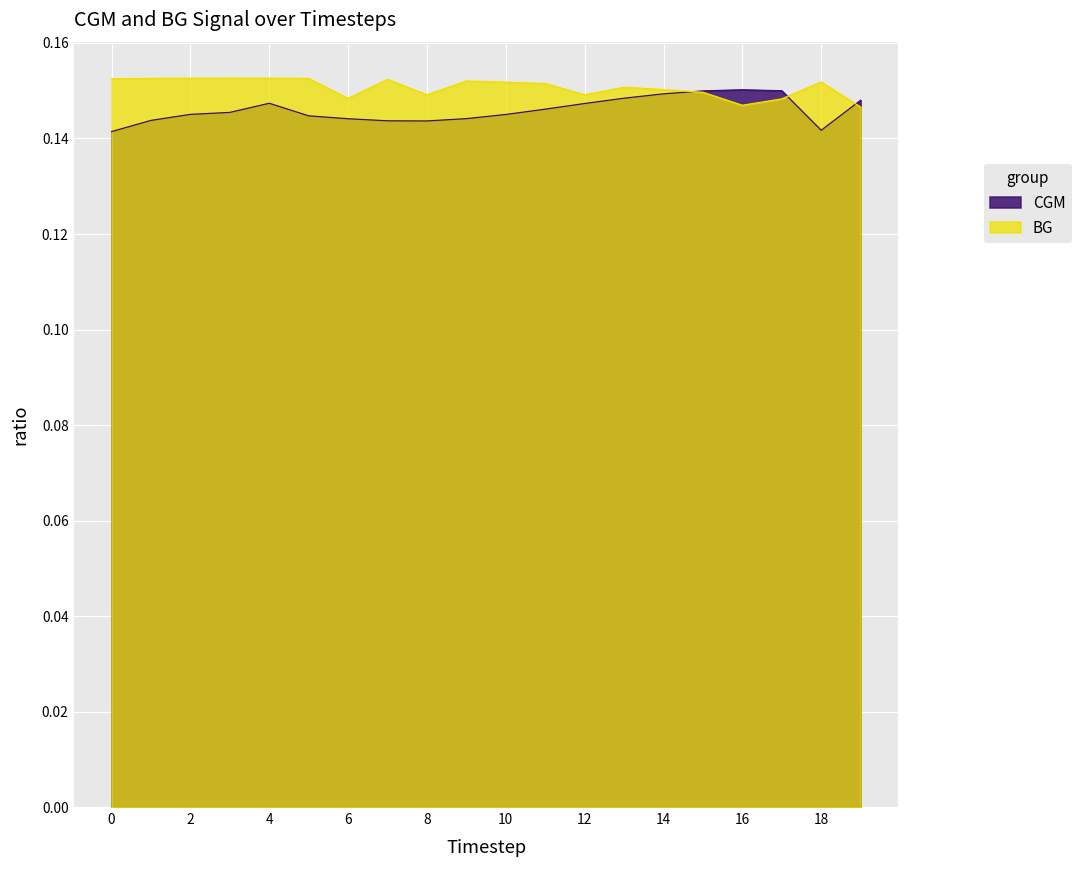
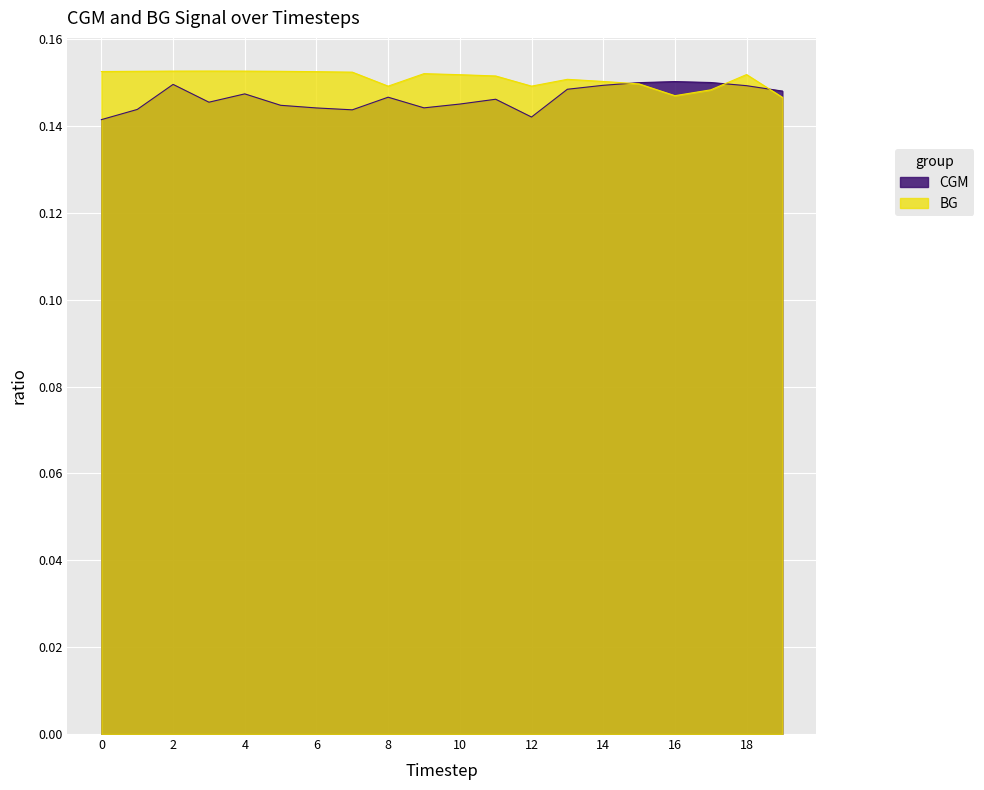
CGM, 2: 0.145 -> 0.150
BG, 6: 0.148 -> 0.152
CGM, 8: 0.144 -> 0.147
CGM, 12: 0.147 -> 0.142
CGM, 18: 0.142 -> 0.149
